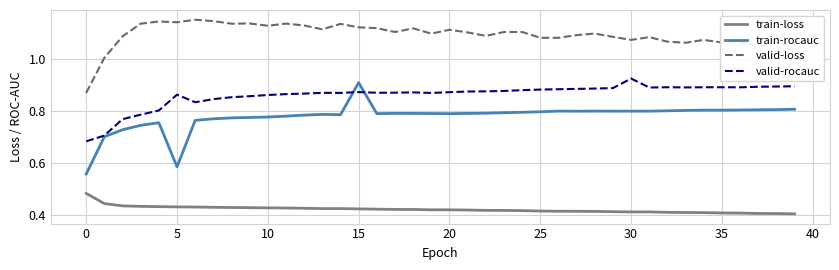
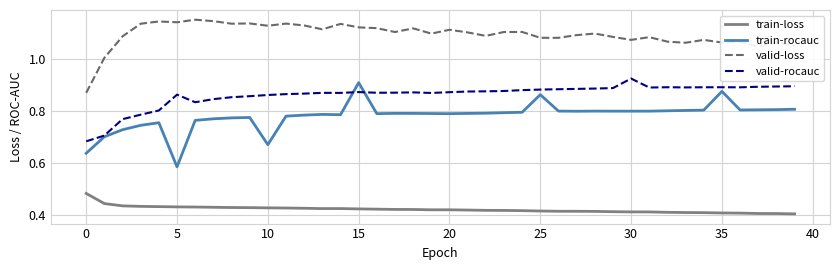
train-rocauc, 0: 0.56 -> 0.64
train-rocauc, 10: 0.78 -> 0.67
train-rocauc, 25: 0.80 -> 0.86
train-rocauc, 35: 0.80 -> 0.87
